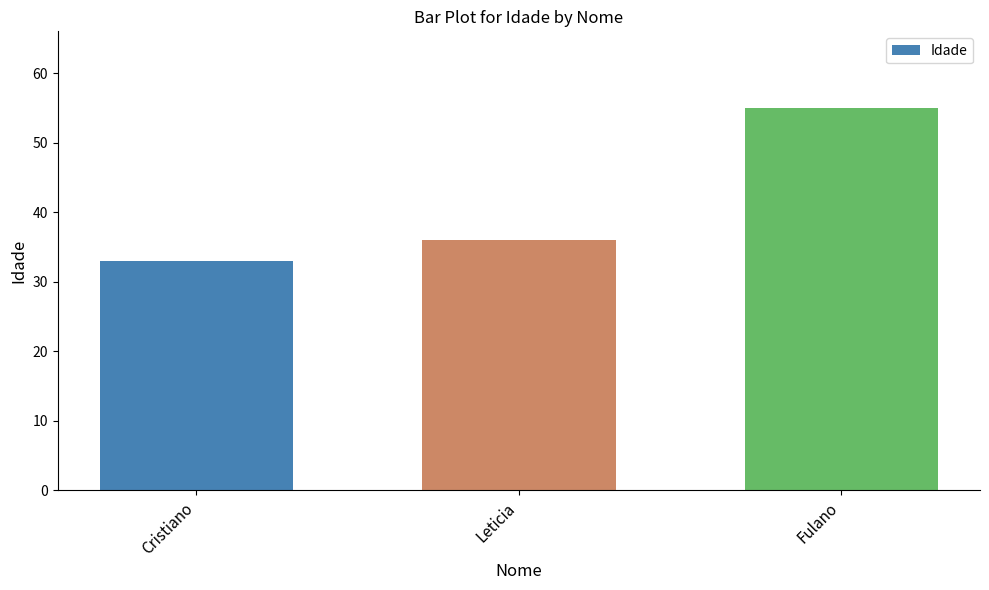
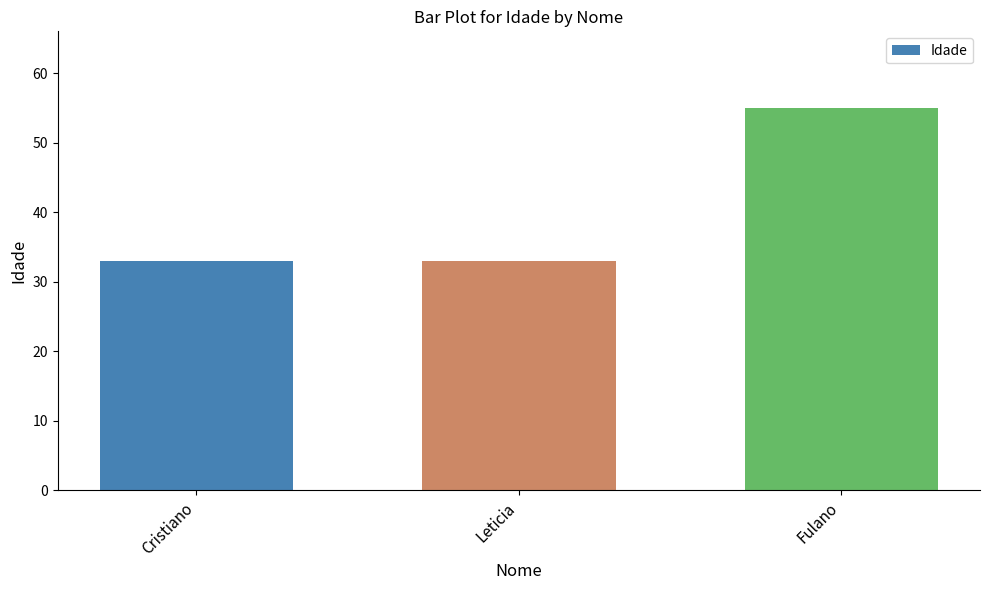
Leticia: 36 -> 33
